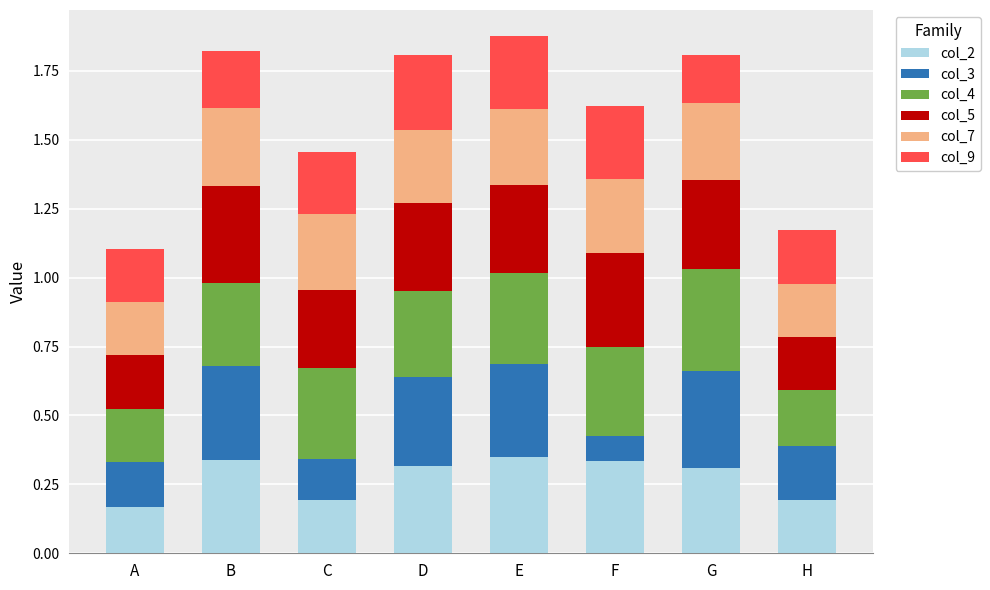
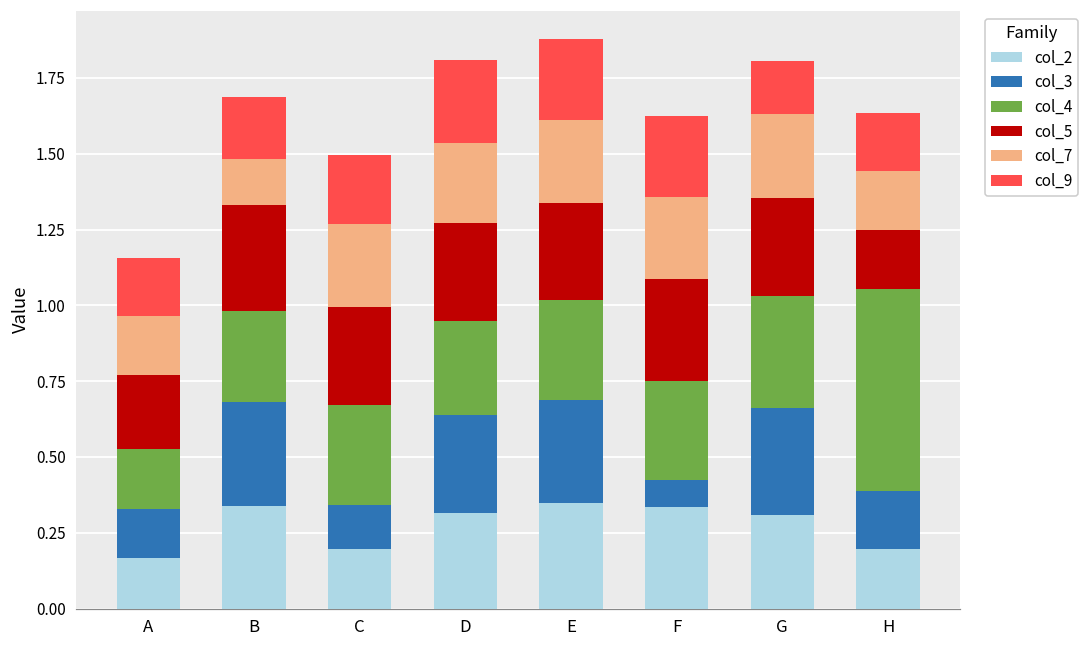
col_5, A: 0.19 -> 0.25
col_7, B: 0.28 -> 0.15
col_5, C: 0.28 -> 0.32
col_4, H: 0.20 -> 0.67
